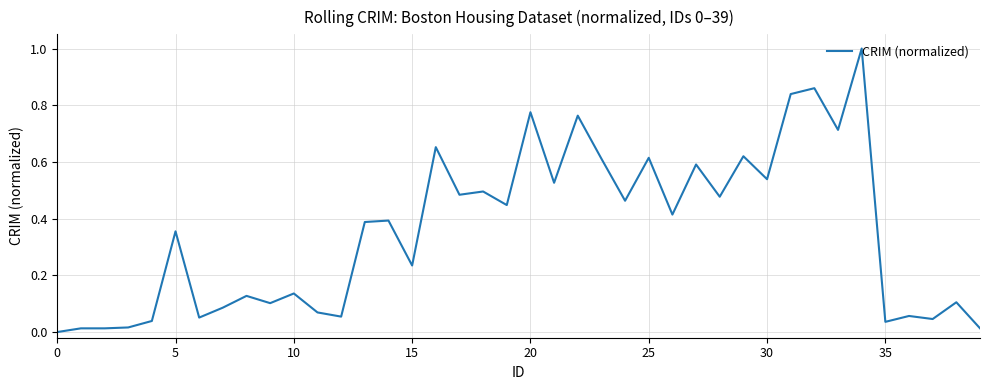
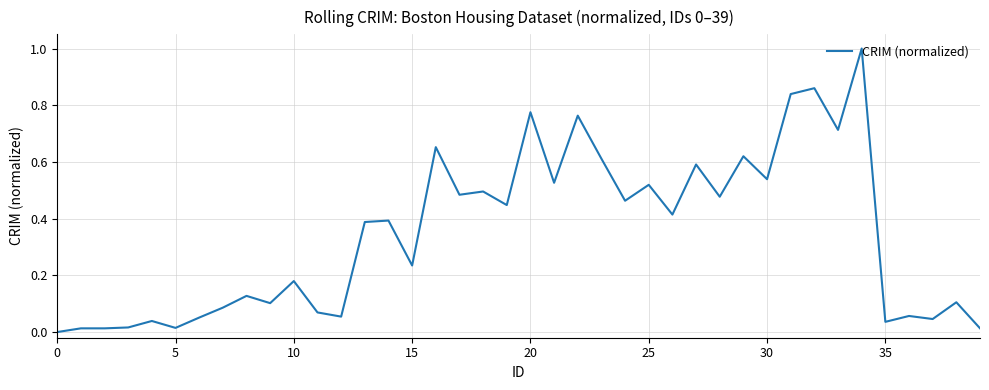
5: 0.36 -> 0.01
10: 0.14 -> 0.18
25: 0.61 -> 0.52
